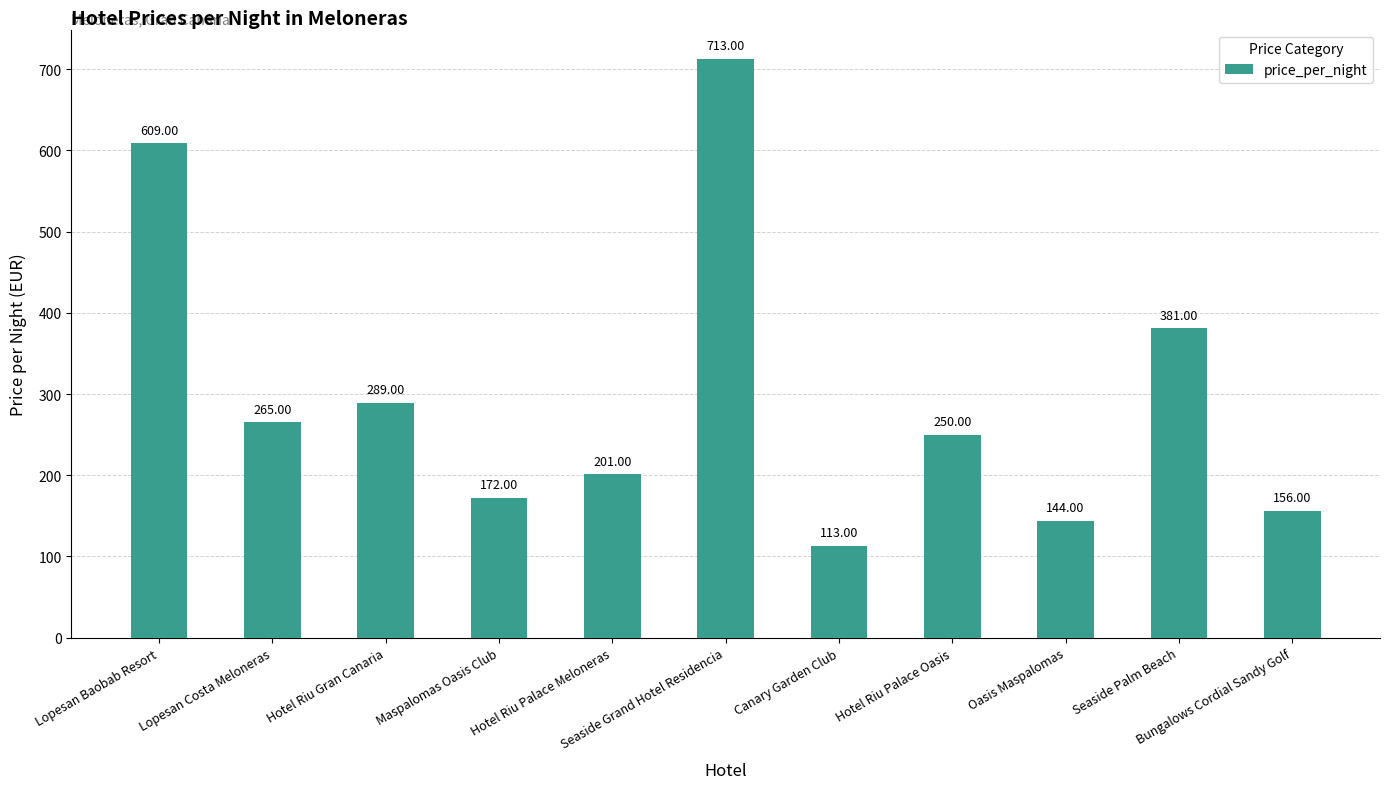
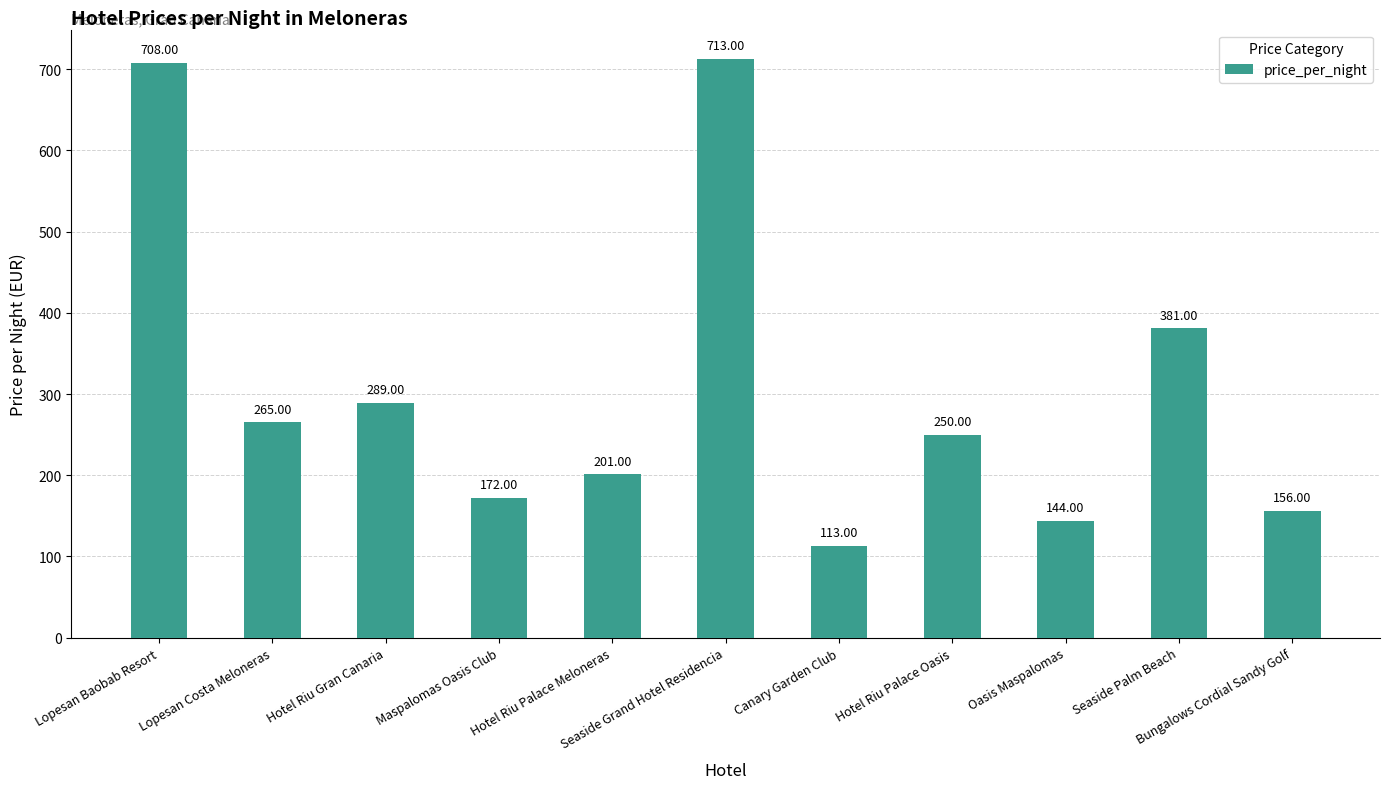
Lopesan Baobab Resort: 609.00 -> 708.00
